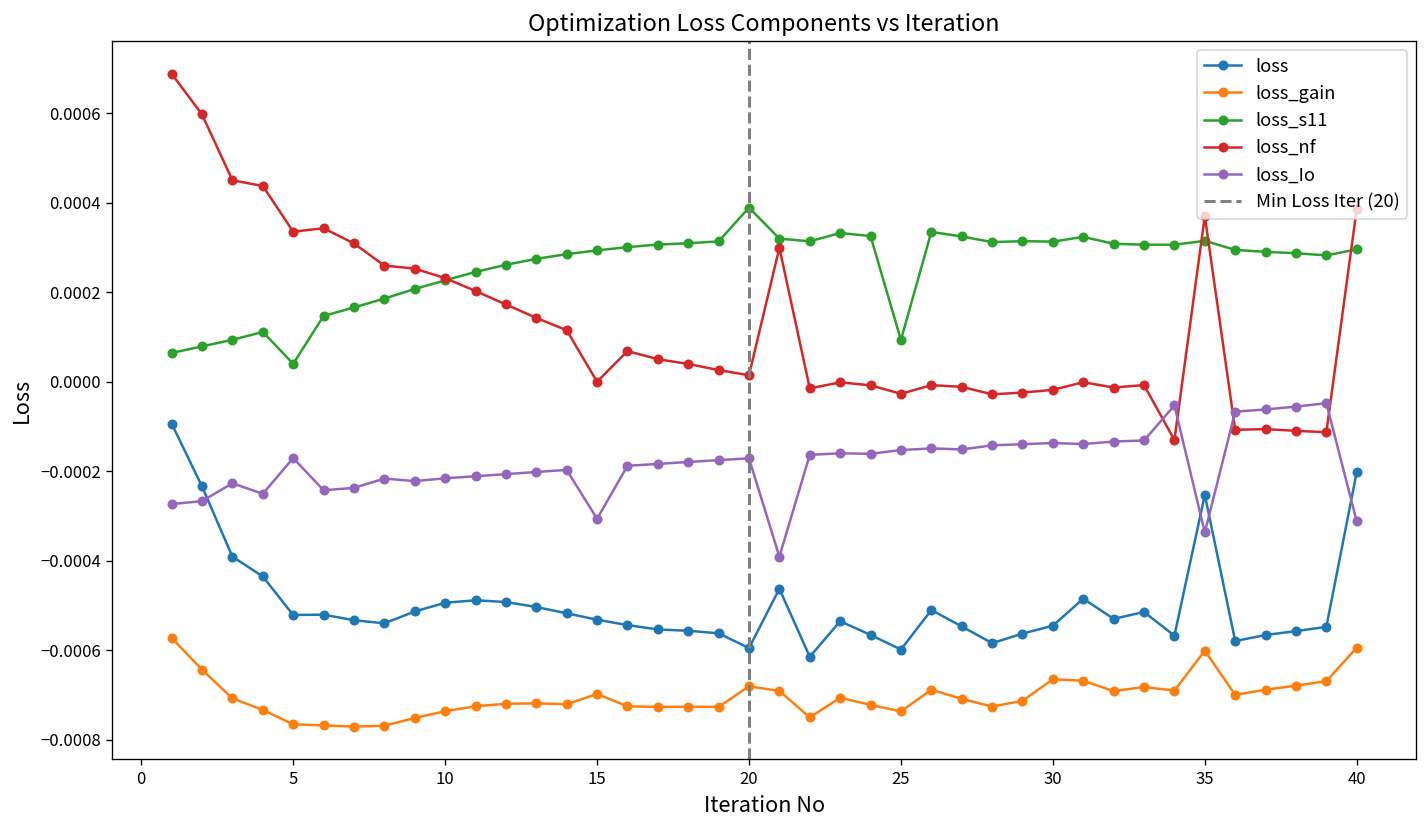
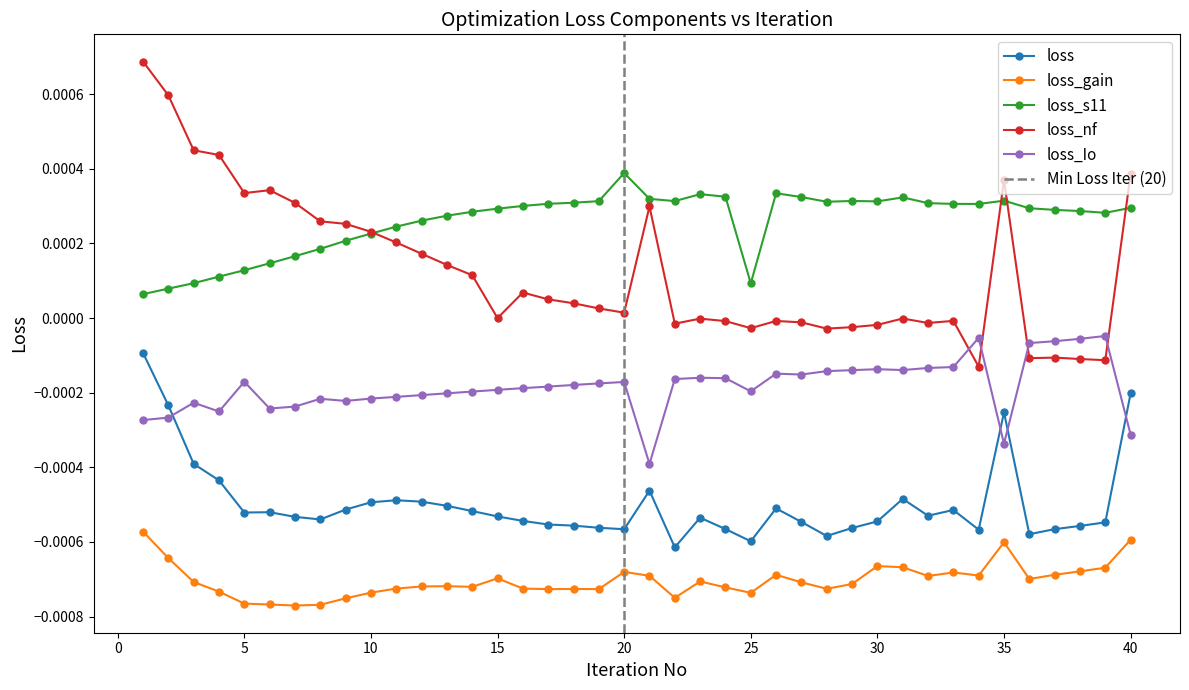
loss_s11, 5: 0.00004 -> 0.00013
loss_Io, 15: -0.00031 -> -0.00019
loss, 20: -0.00059 -> -0.00057
loss_Io, 25: -0.00015 -> -0.00020
